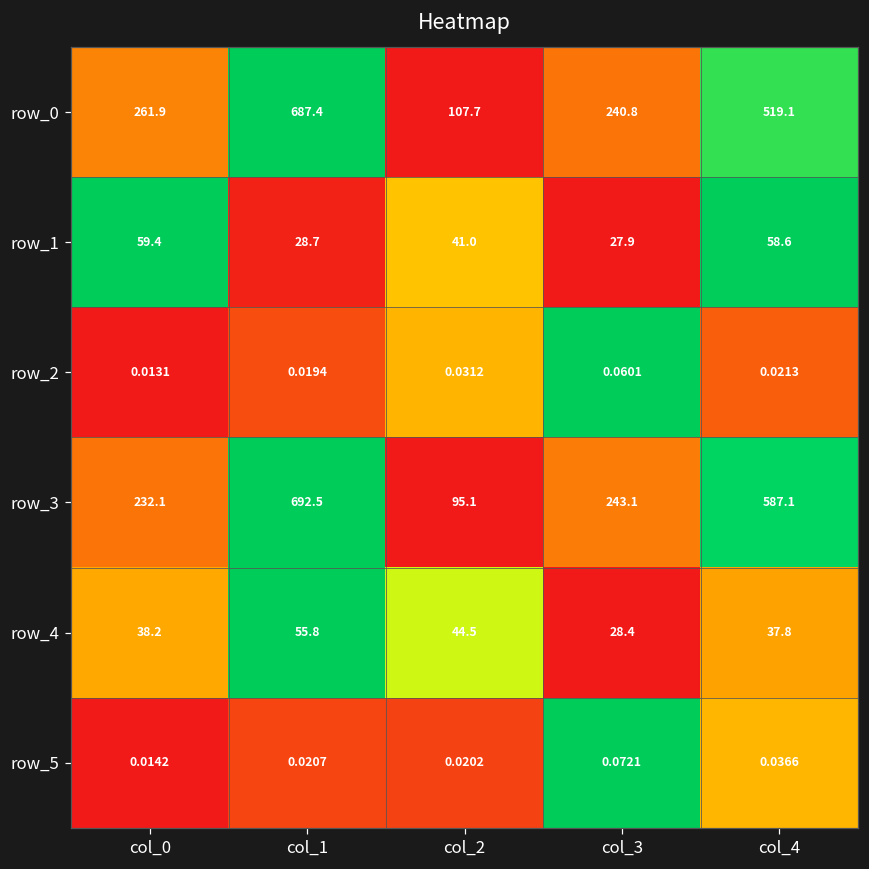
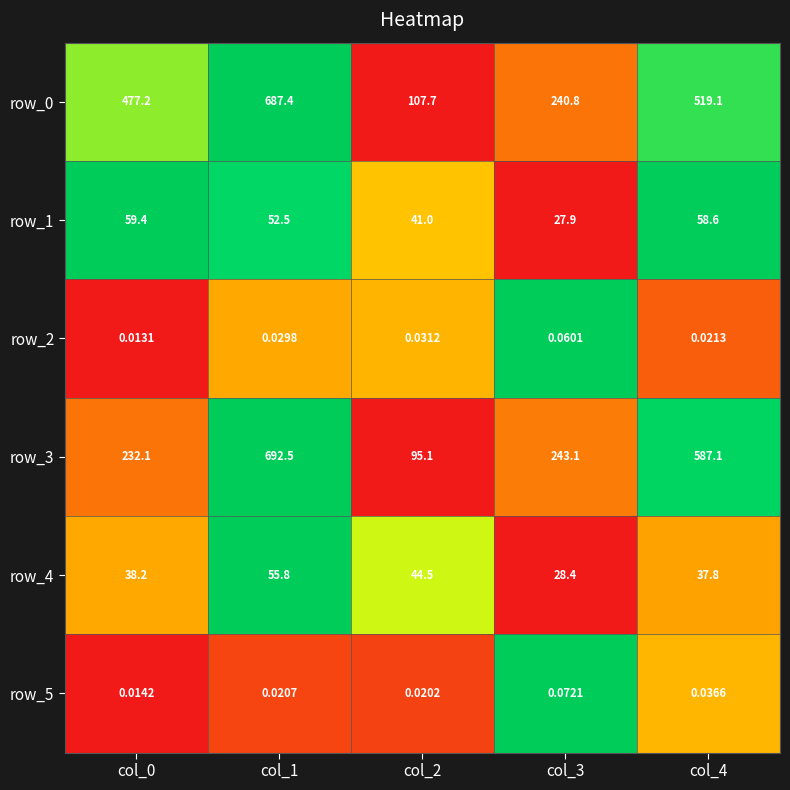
row_0, col_0: 261.9 -> 477.2
row_1, col_1: 28.7 -> 52.5
row_2, col_1: 0.0194 -> 0.0298
